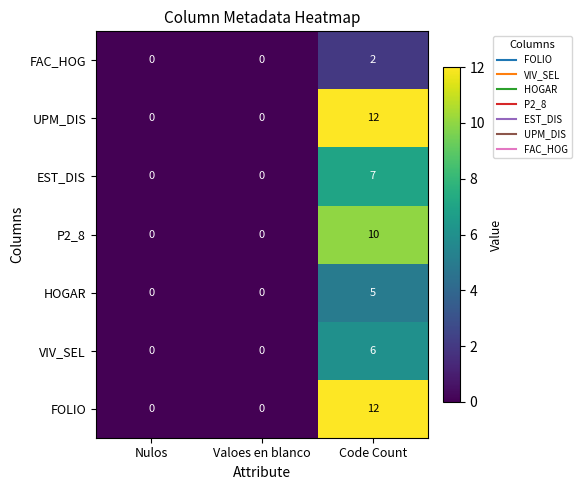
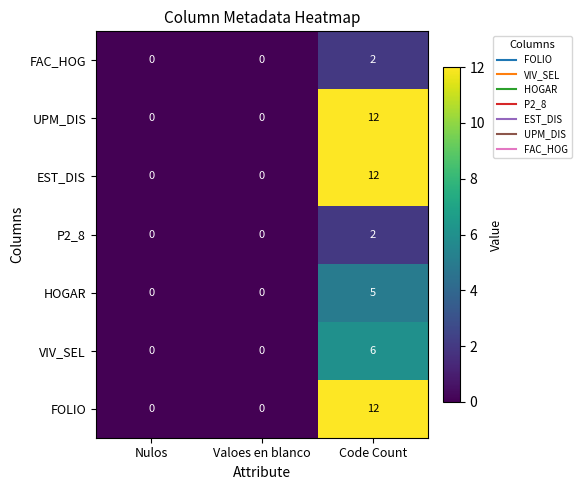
EST_DIS, Code Count: 7 -> 12
P2_8, Code Count: 10 -> 2
